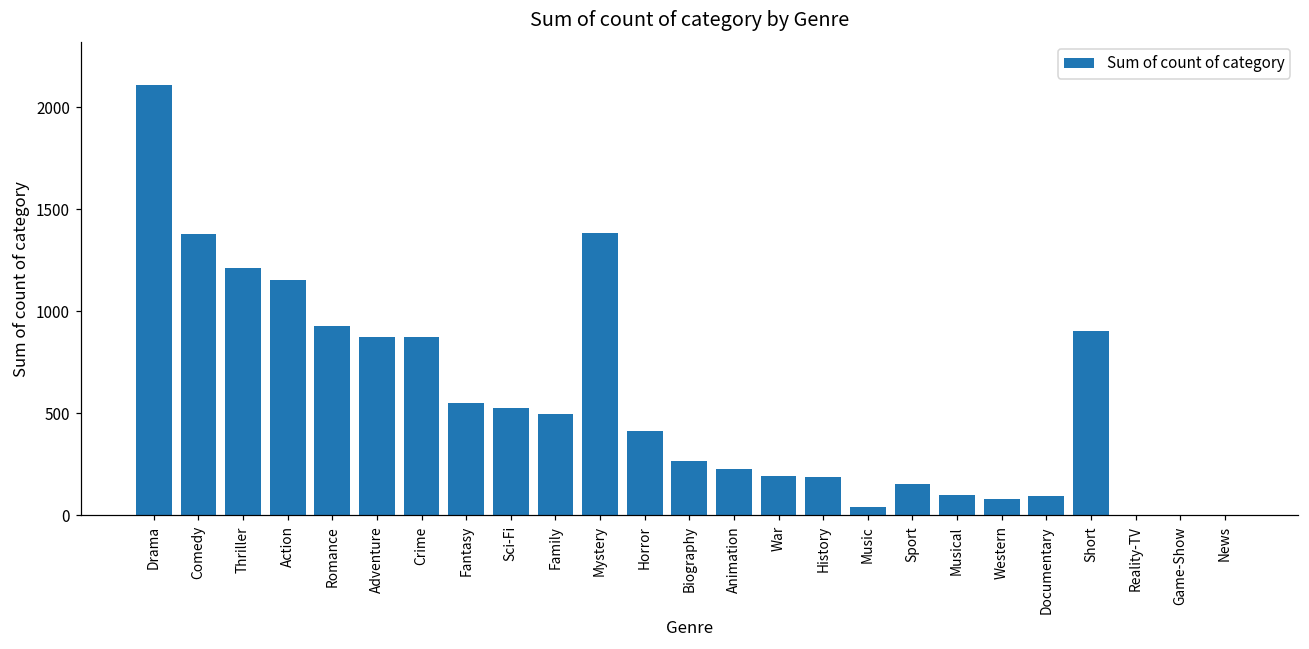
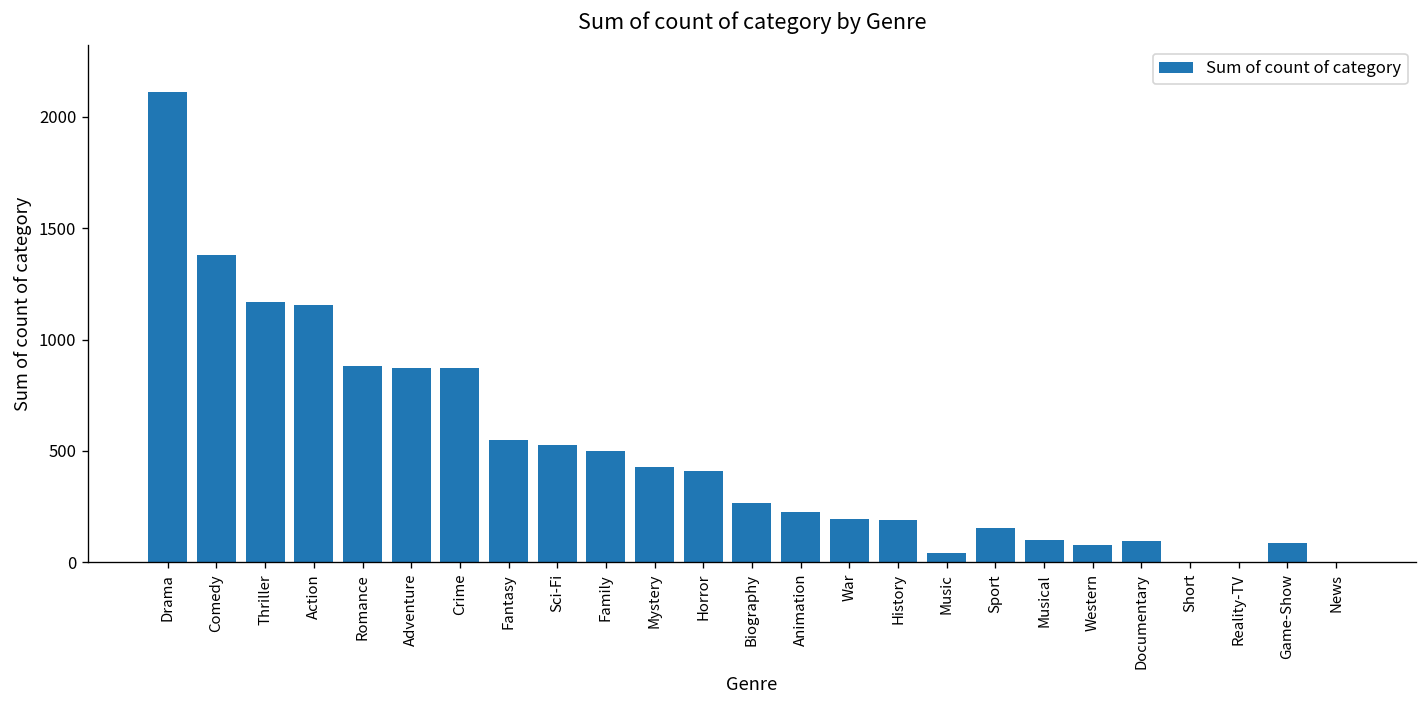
Thriller: 1210 -> 1170
Romance: 930 -> 880
Mystery: 1380 -> 430
Short: 910 -> 0
Game-Show: 0 -> 90
